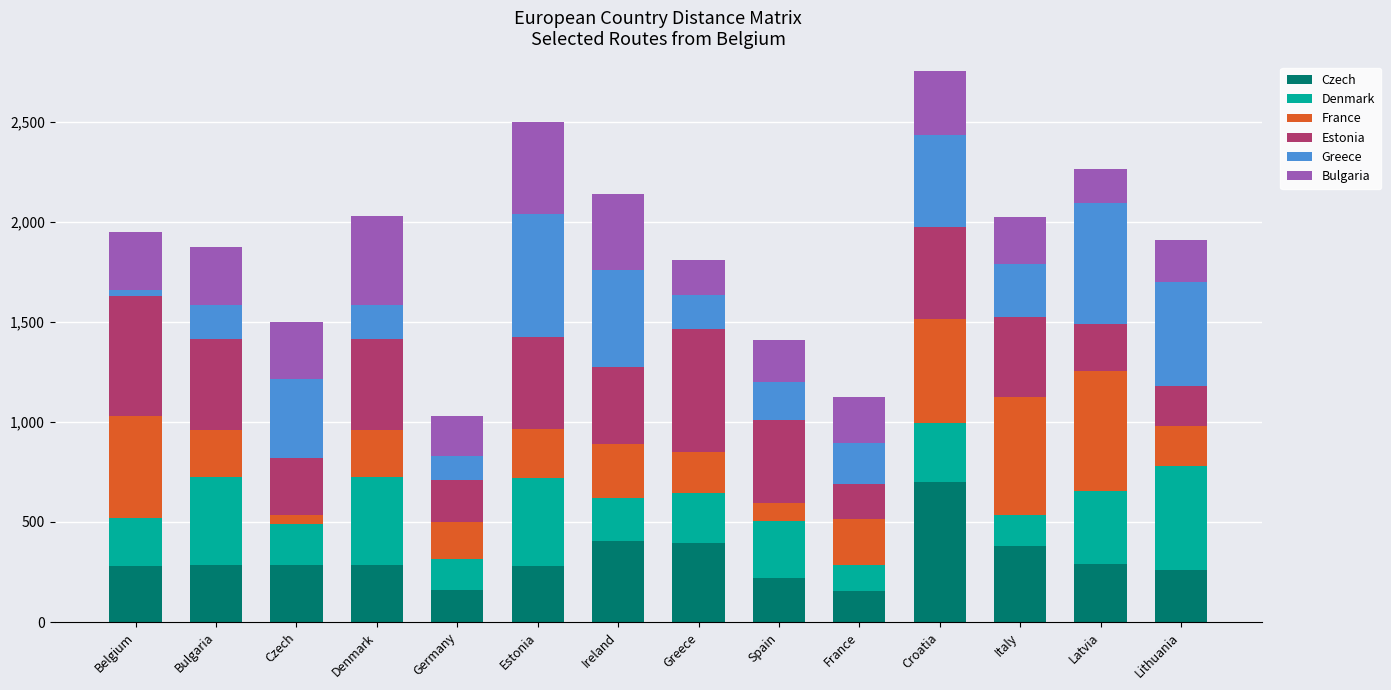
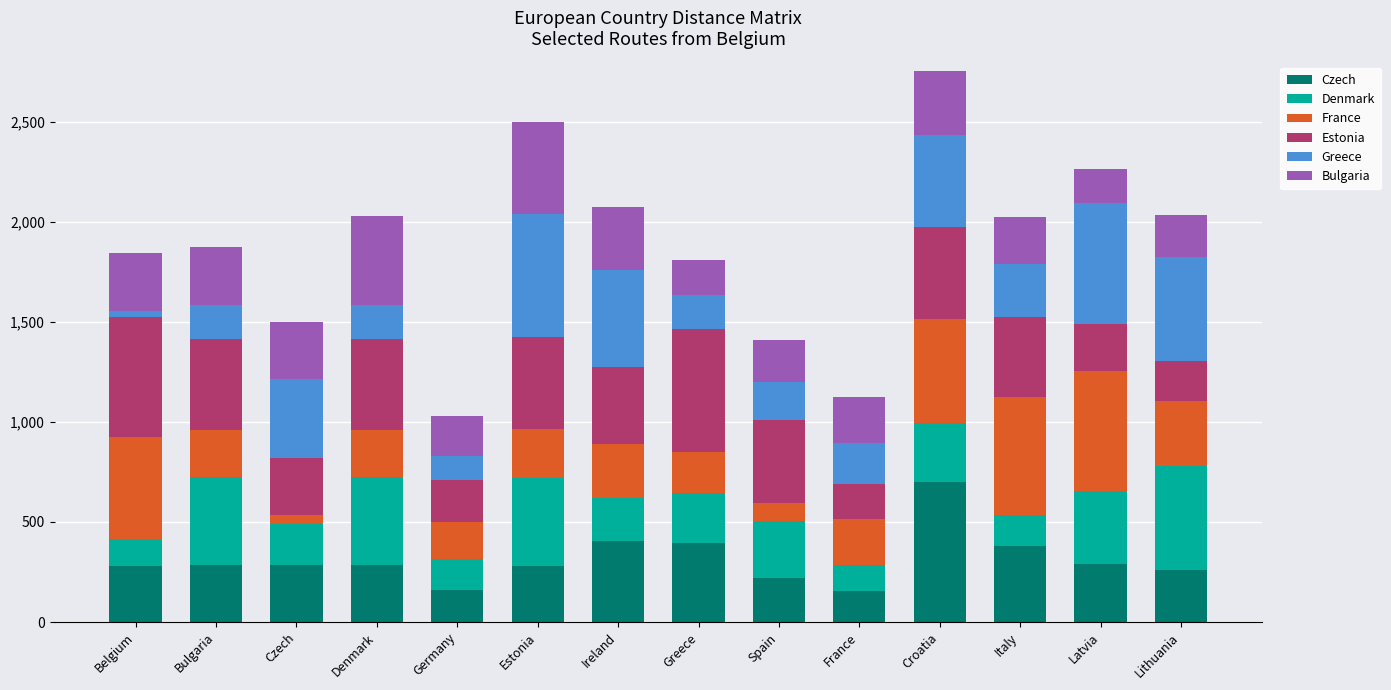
Denmark, Belgium: 240 -> 140
Bulgaria, Ireland: 380 -> 320
France, Lithuania: 200 -> 330
